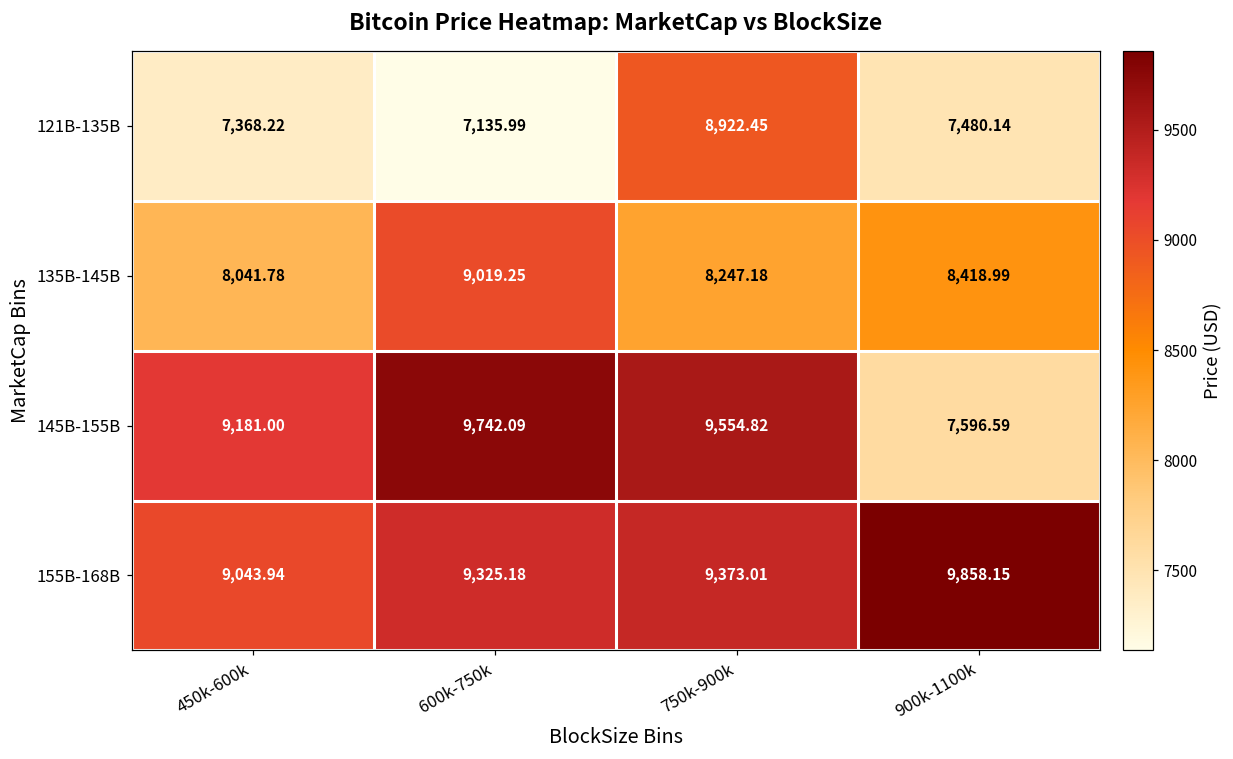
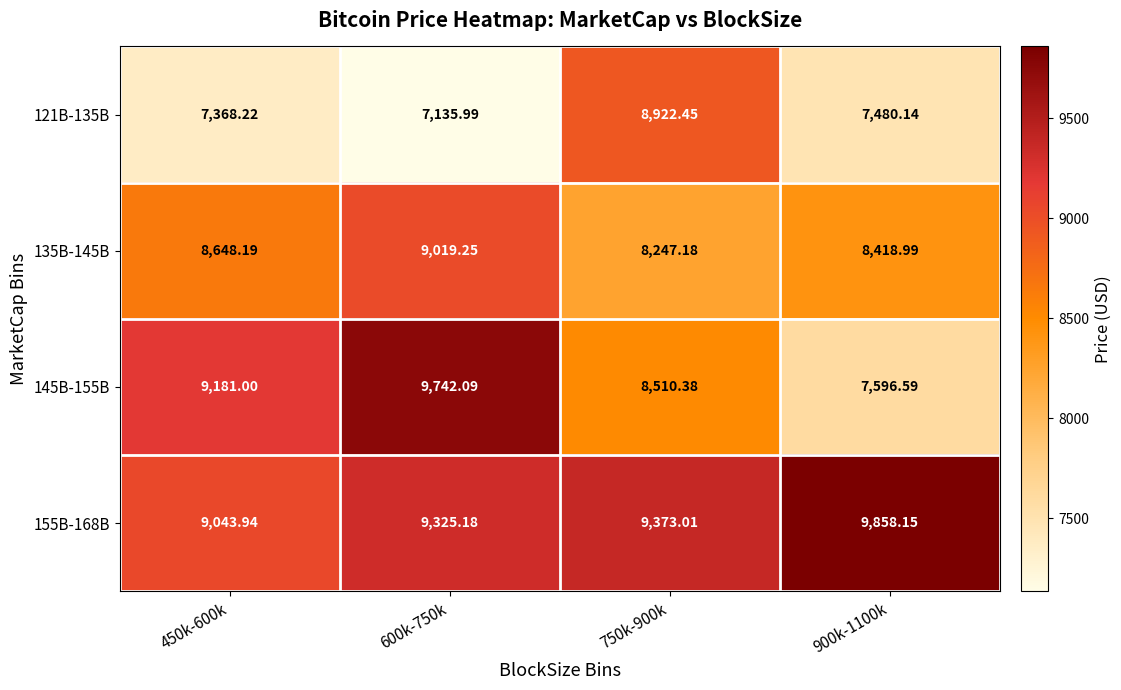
135B-145B, 450k-600k: 8,041.78 -> 8,648.19
145B-155B, 750k-900k: 9,554.82 -> 8,510.38
